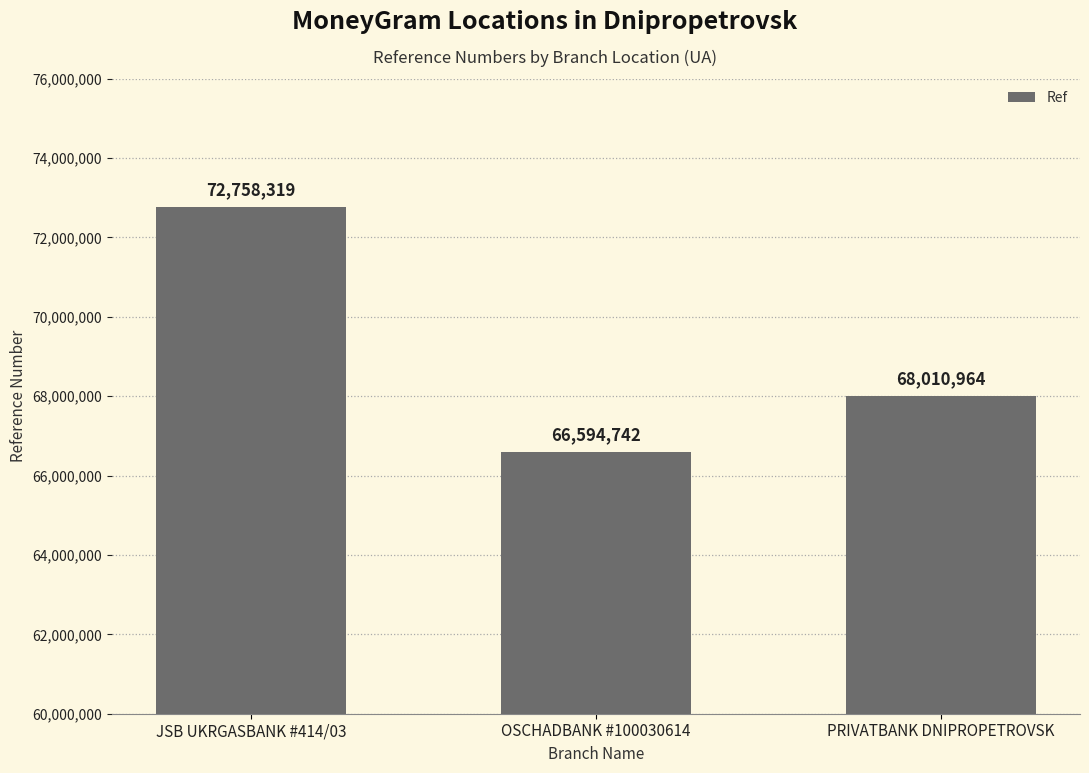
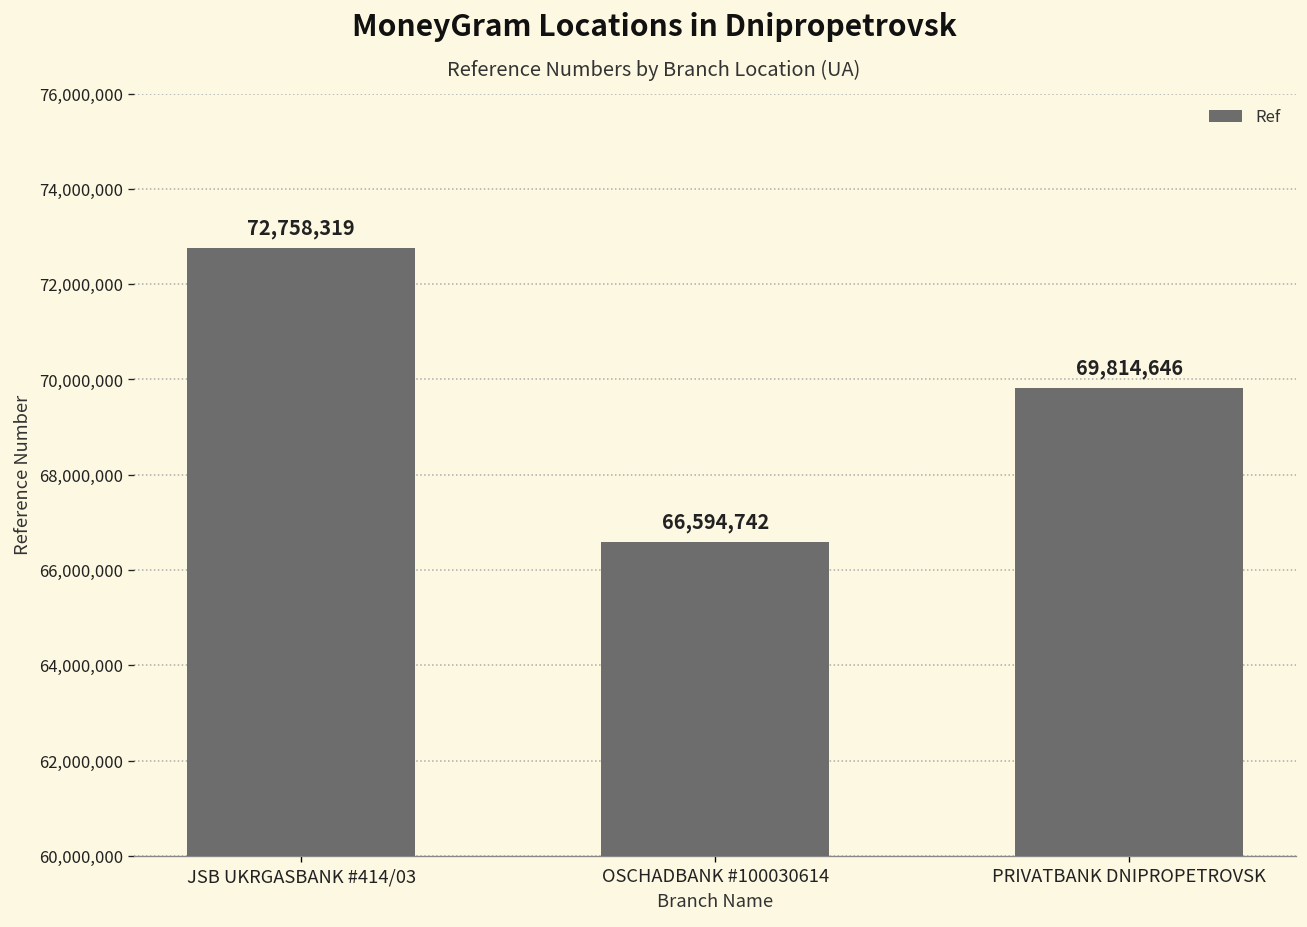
PRIVATBANK DNIPROPETROVSK: 68,010,964 -> 69,814,646
